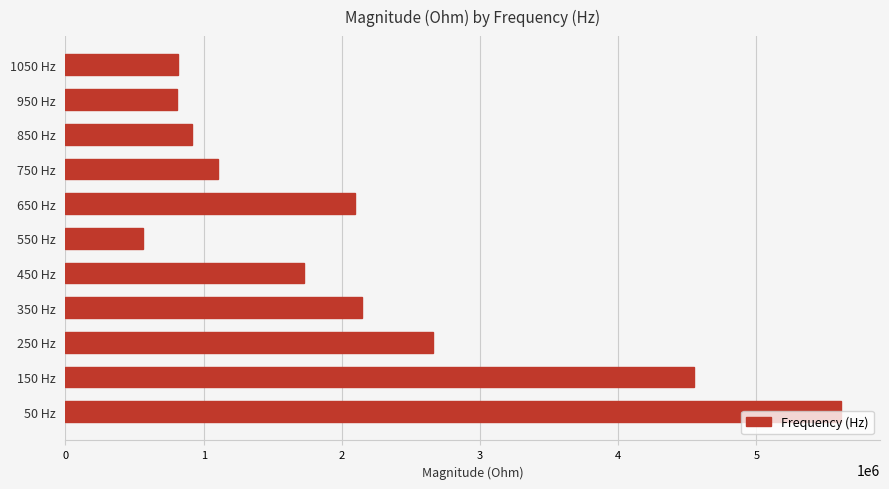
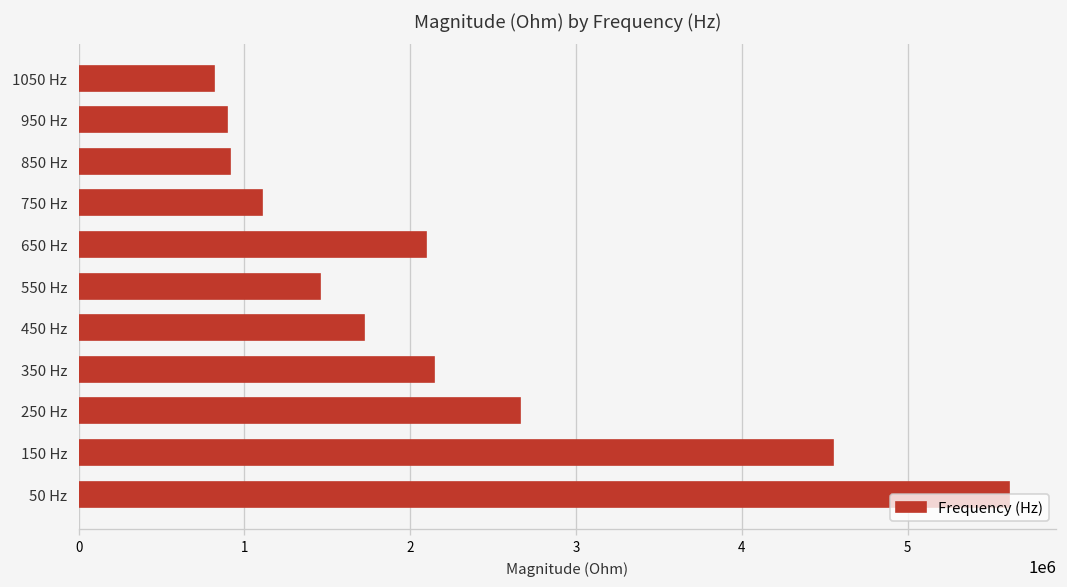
950 Hz: 810000 -> 890000
550 Hz: 560000 -> 1460000
